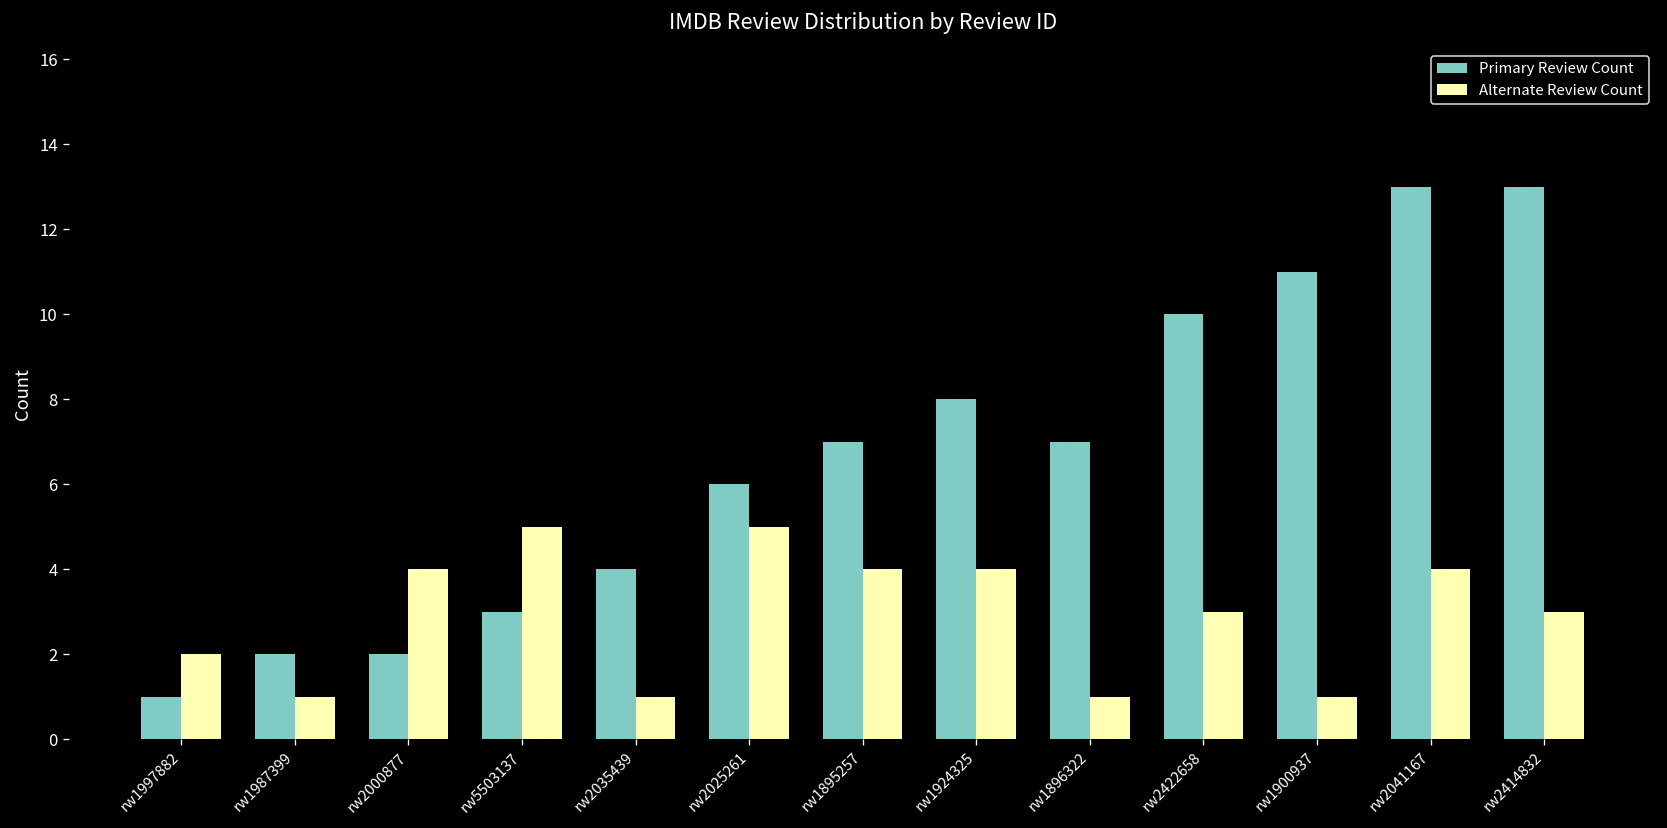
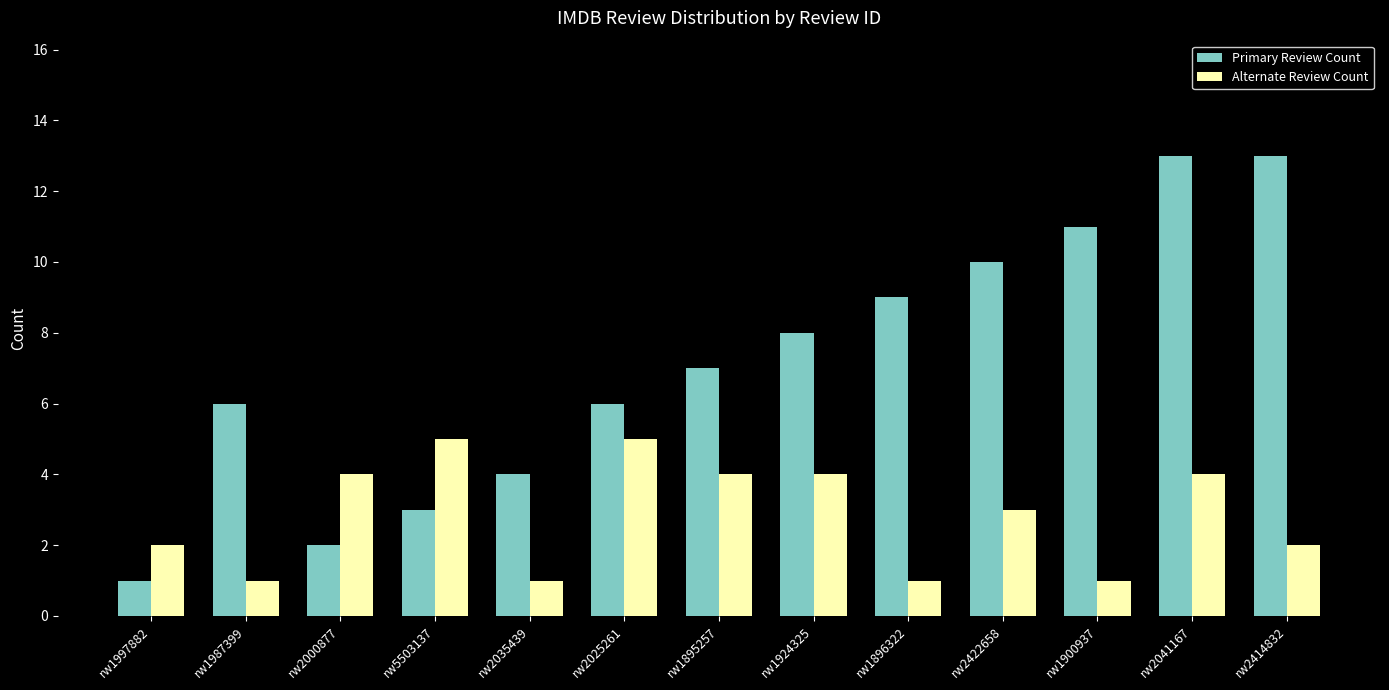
Primary Review Count, rw1987399: 2 -> 6
Primary Review Count, rw1896322: 7 -> 9
Alternate Review Count, rw2414832: 3 -> 2
